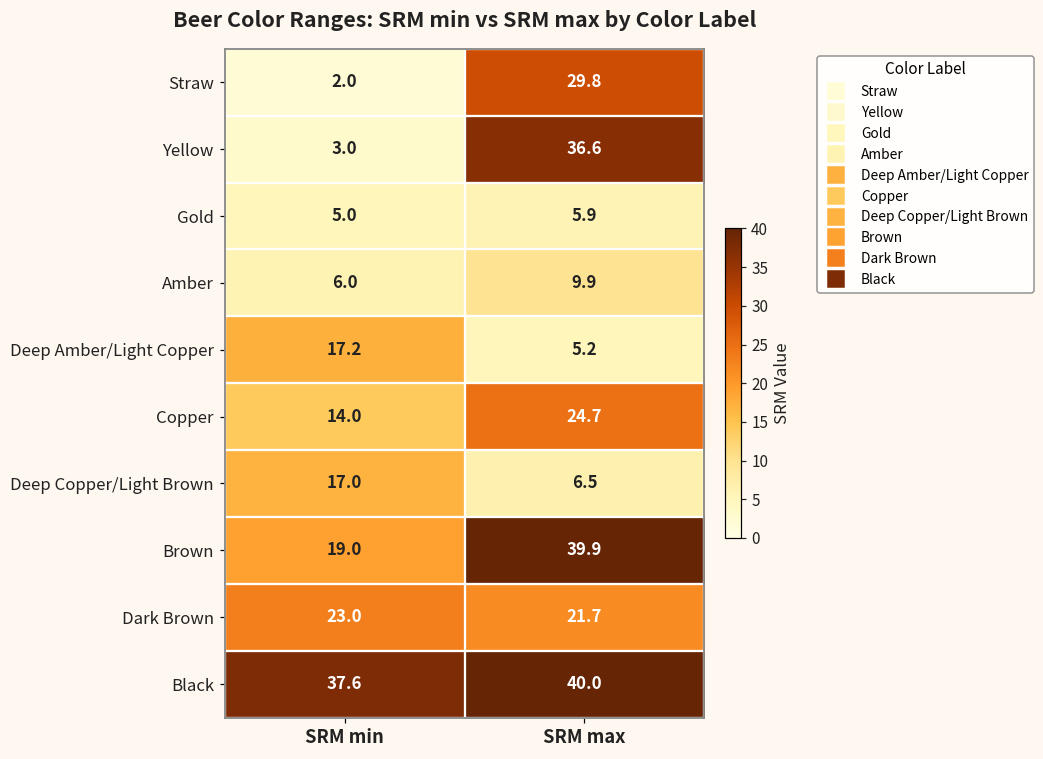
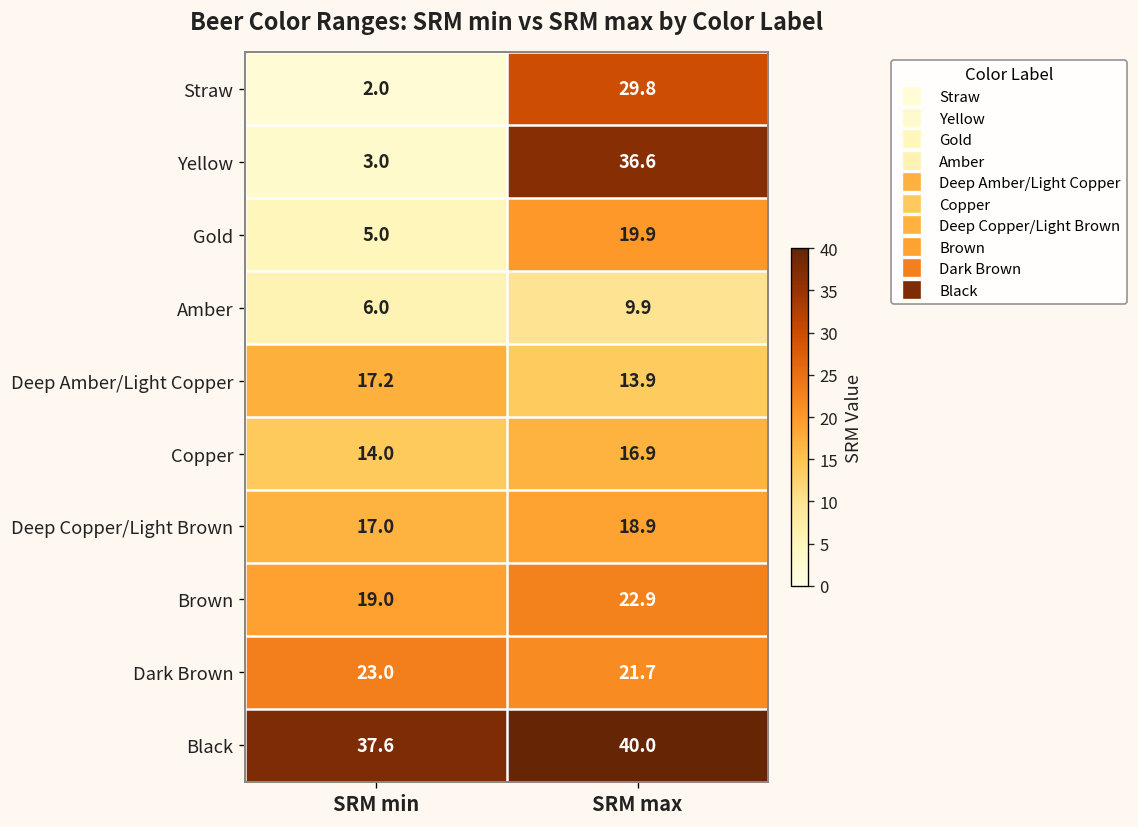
Gold, SRM max: 5.9 -> 19.9
Deep Amber/Light Copper, SRM max: 5.2 -> 13.9
Copper, SRM max: 24.7 -> 16.9
Deep Copper/Light Brown, SRM max: 6.5 -> 18.9
Brown, SRM max: 39.9 -> 22.9
